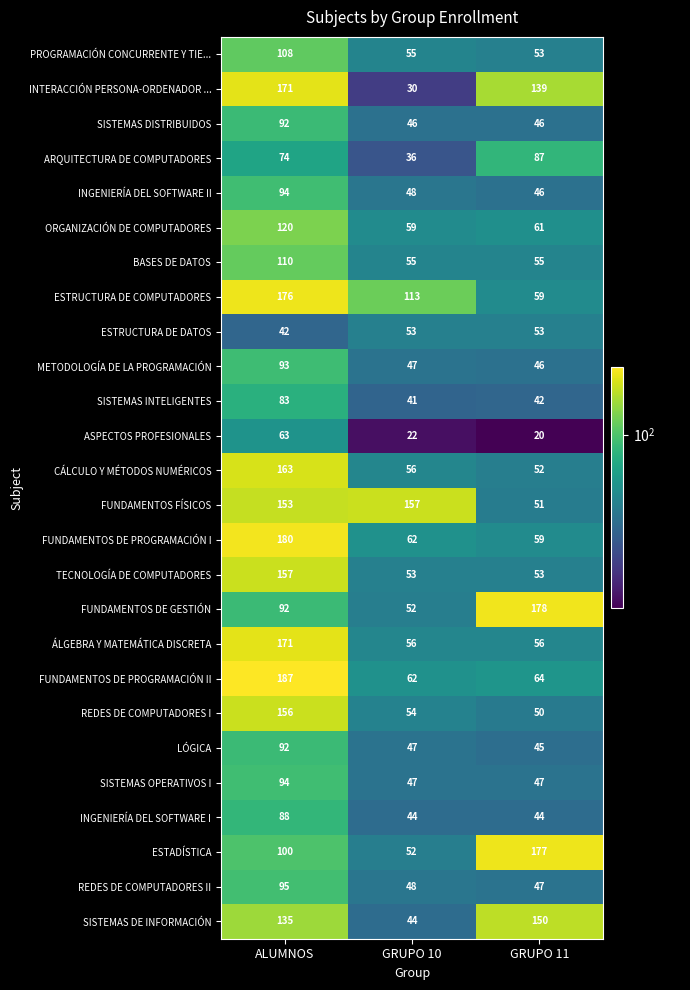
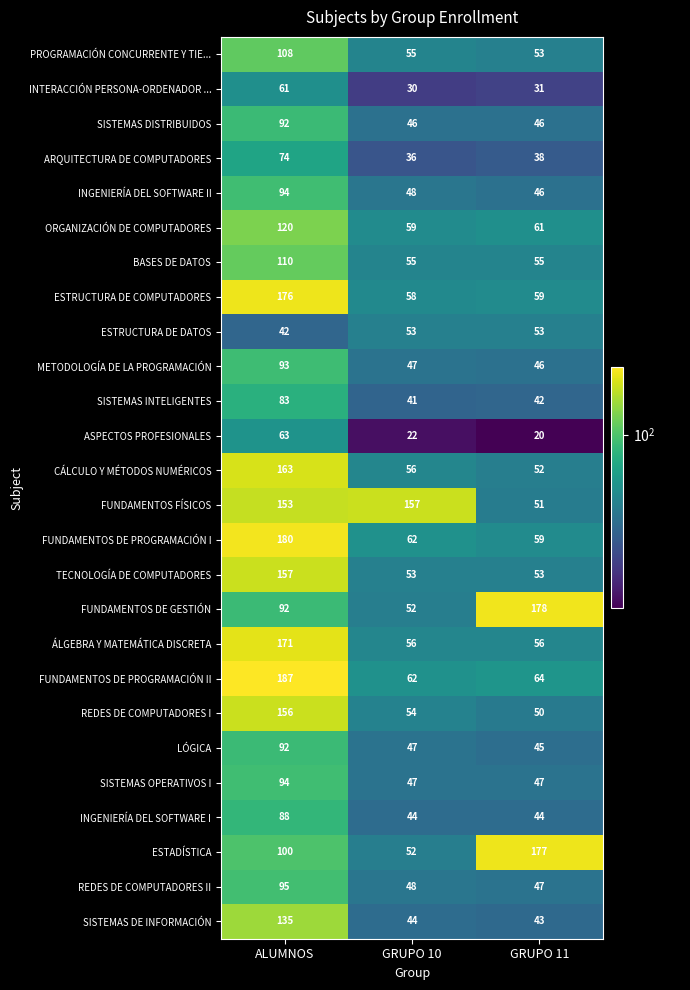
INTERACCIÓN PERSONA-ORDENADOR ..., ALUMNOS: 171 -> 61
INTERACCIÓN PERSONA-ORDENADOR ..., GRUPO 11: 139 -> 31
ARQUITECTURA DE COMPUTADORES, GRUPO 11: 87 -> 38
ESTRUCTURA DE COMPUTADORES, GRUPO 10: 113 -> 58
SISTEMAS DE INFORMACIÓN, GRUPO 11: 150 -> 43
